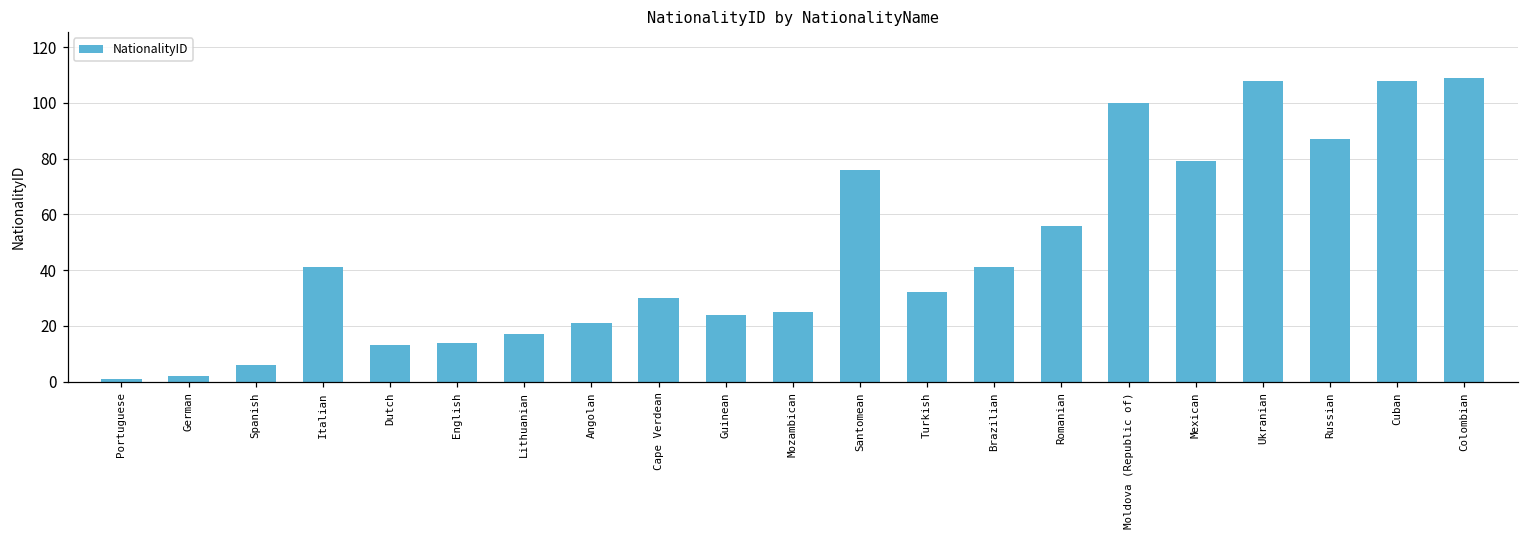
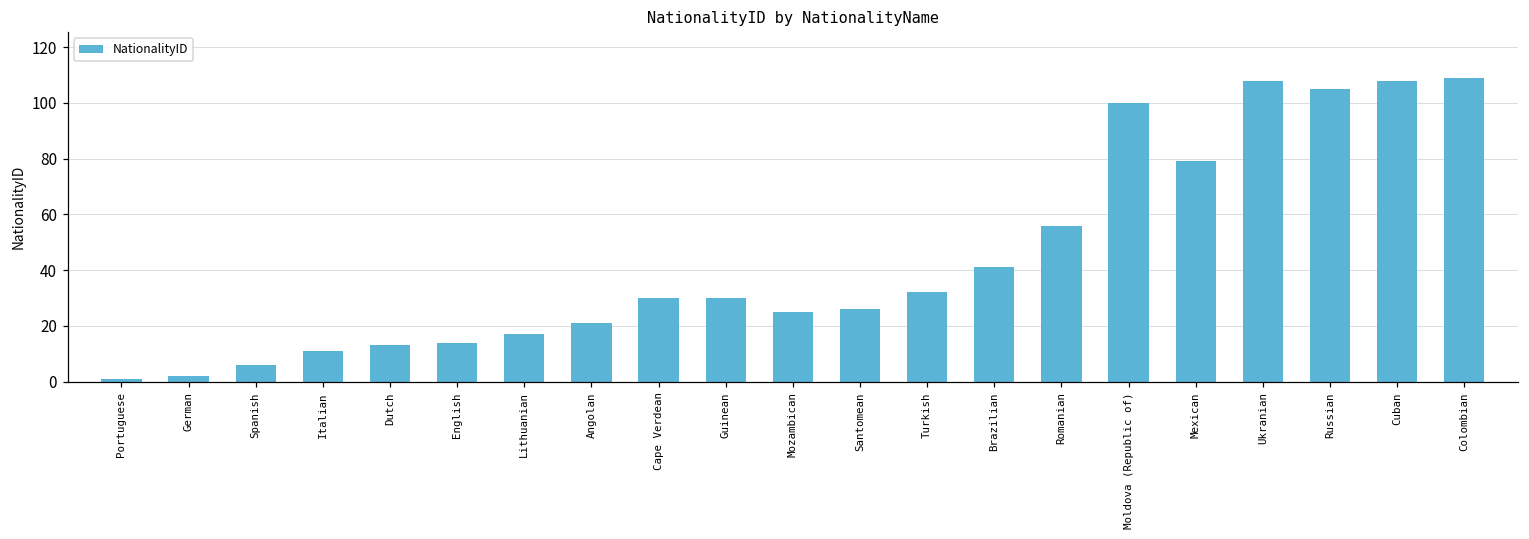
Italian: 41 -> 11
Guinean: 24 -> 30
Santomean: 76 -> 26
Russian: 87 -> 105
